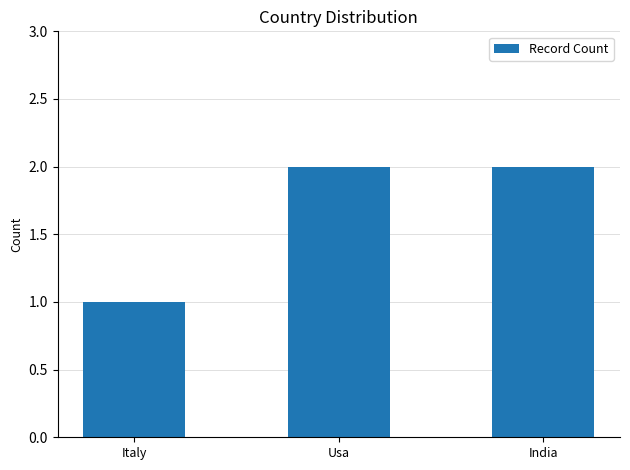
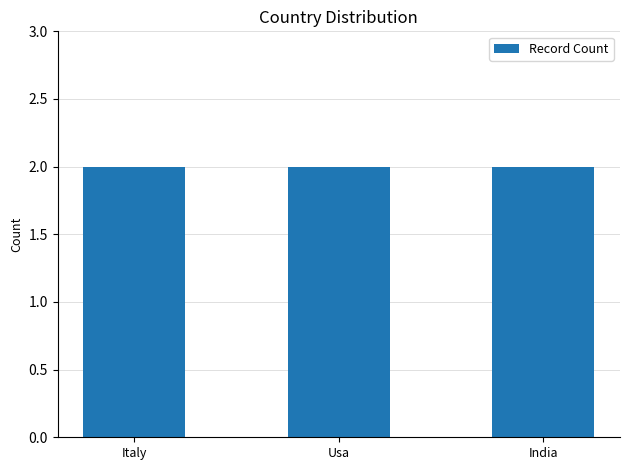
Italy: 1 -> 2
